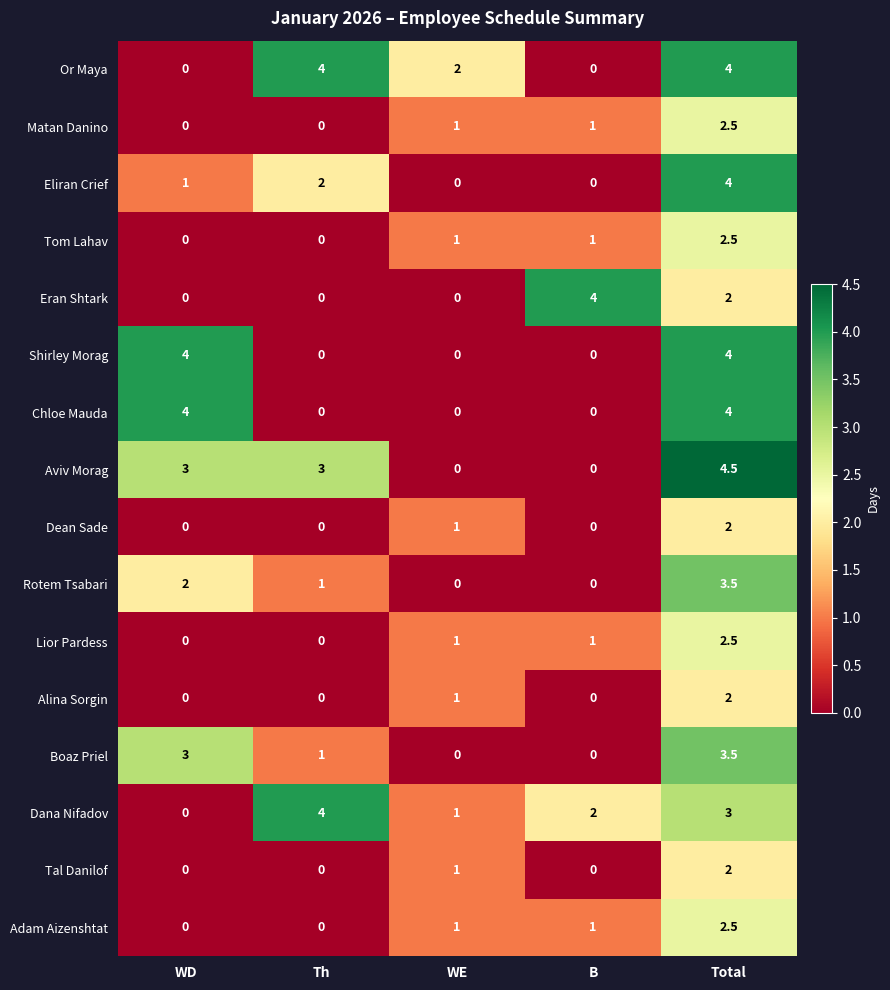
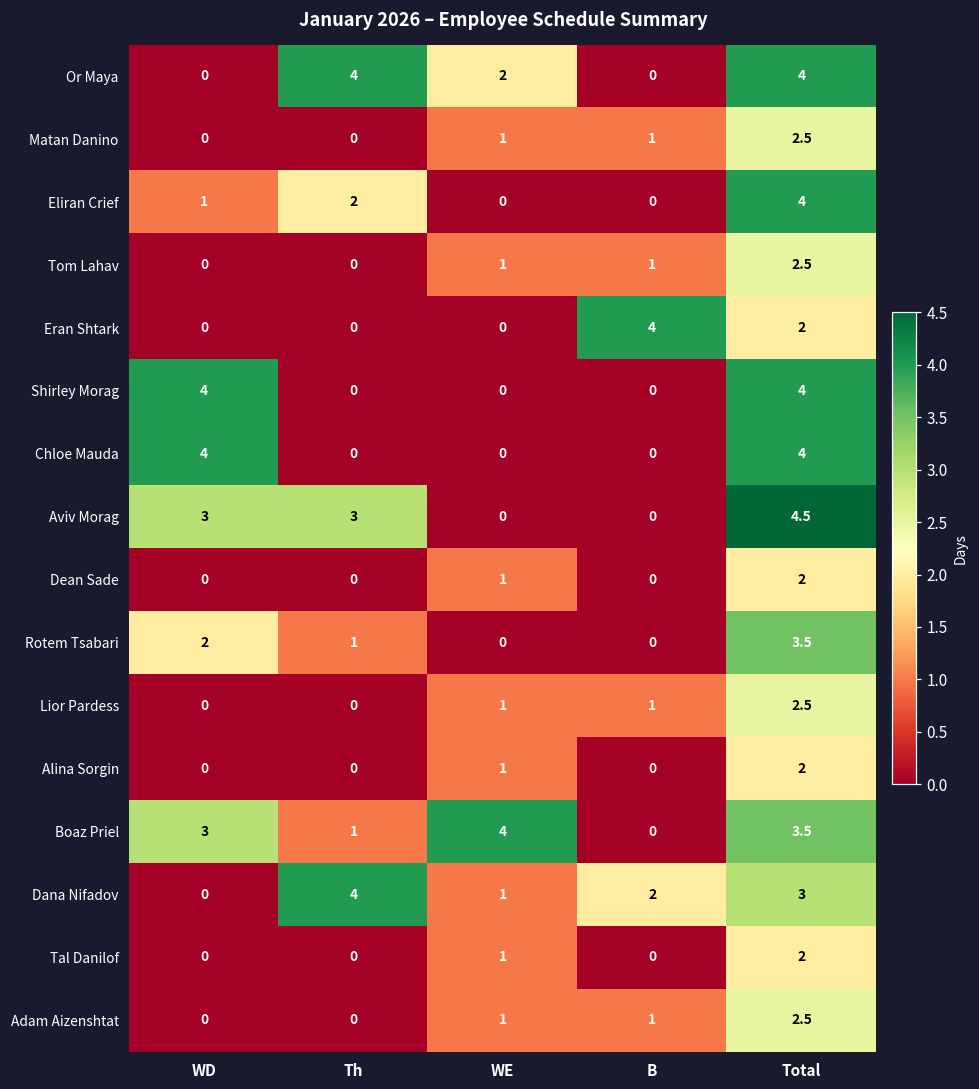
Boaz Priel, WE: 0 -> 4
